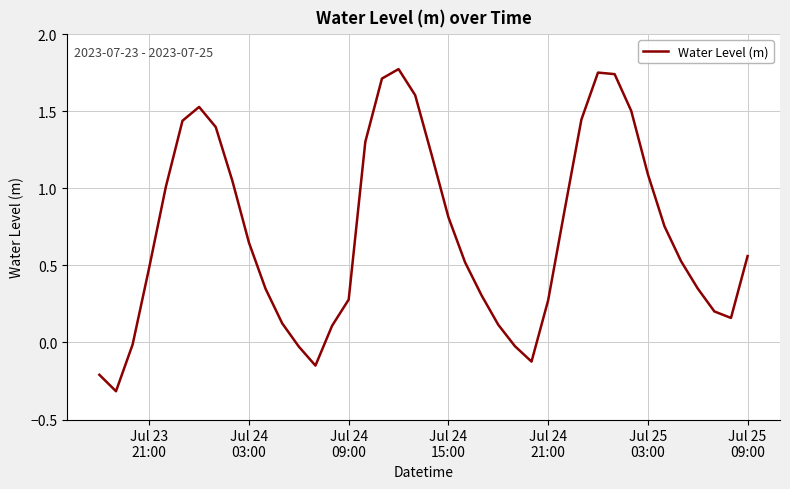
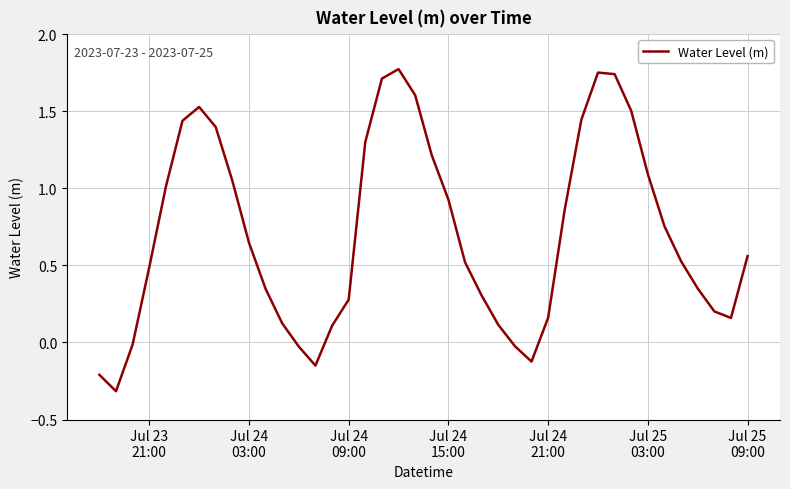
Jul 24 15:00: 0.81 -> 0.93
Jul 24 21:00: 0.27 -> 0.16
